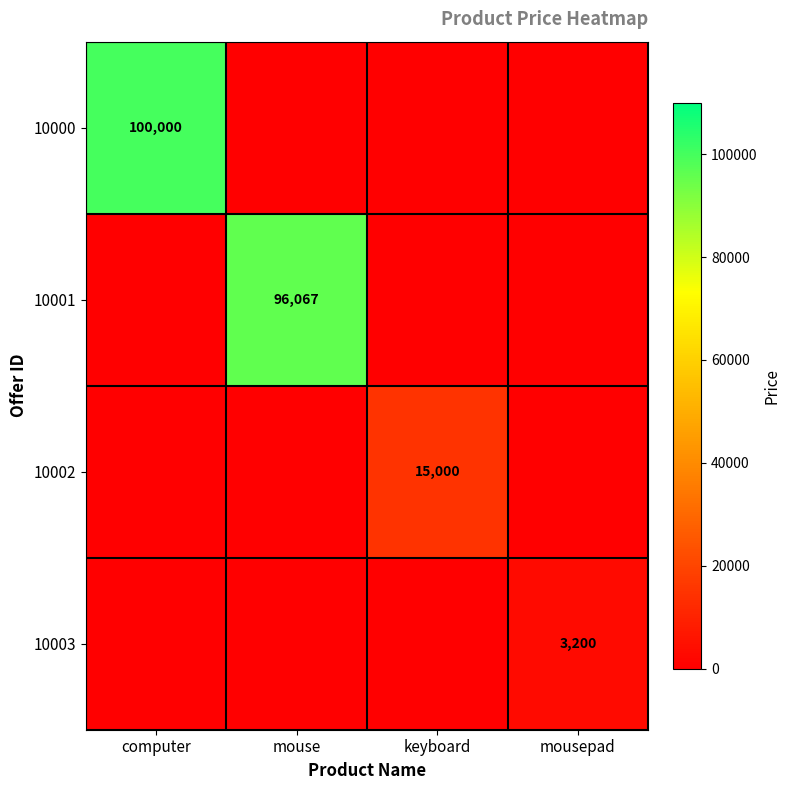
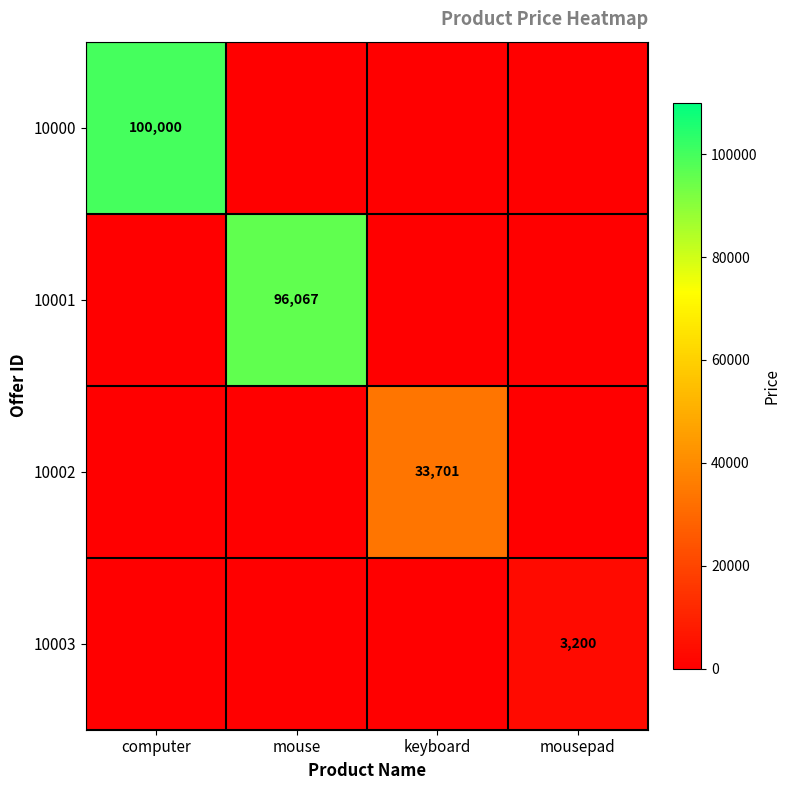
10002, keyboard: 15,000 -> 33,701
